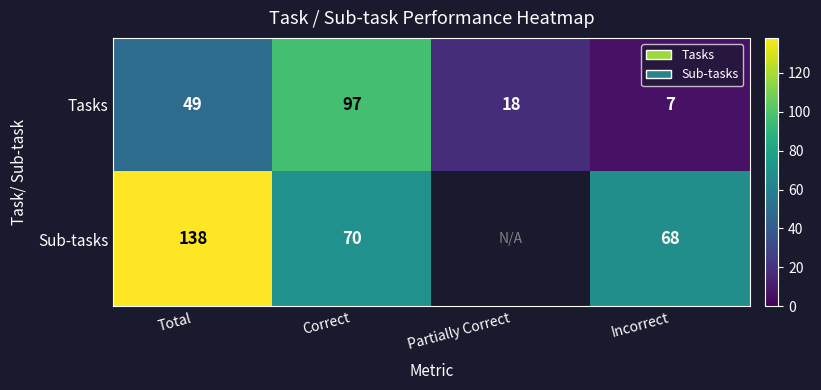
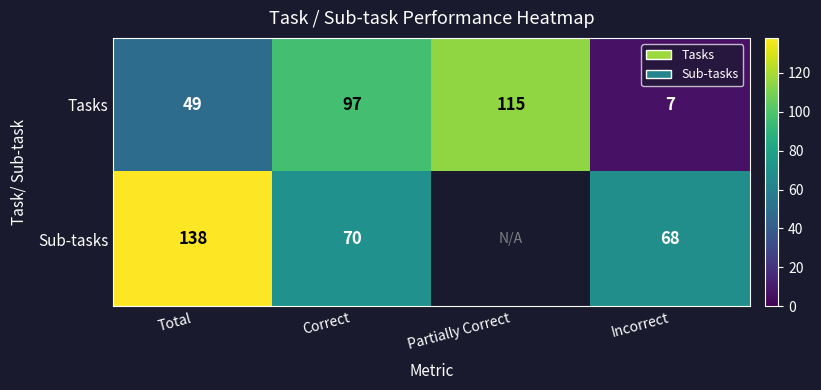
Tasks, Partially Correct: 18 -> 115
